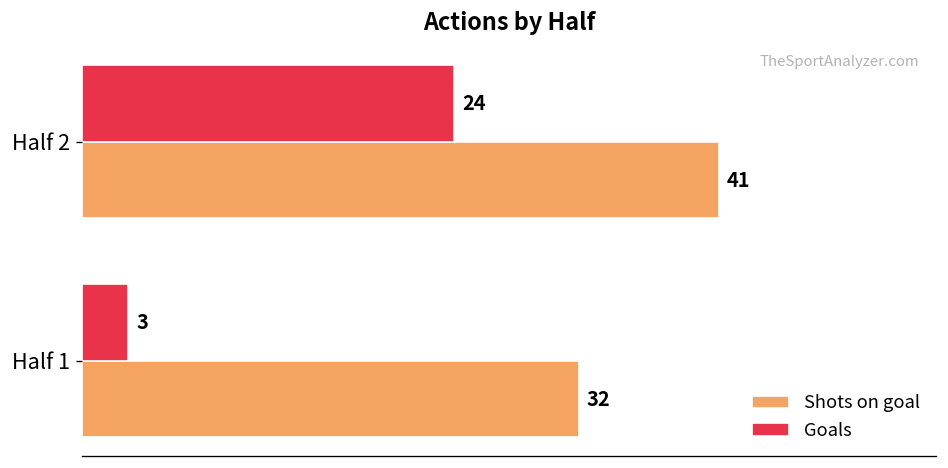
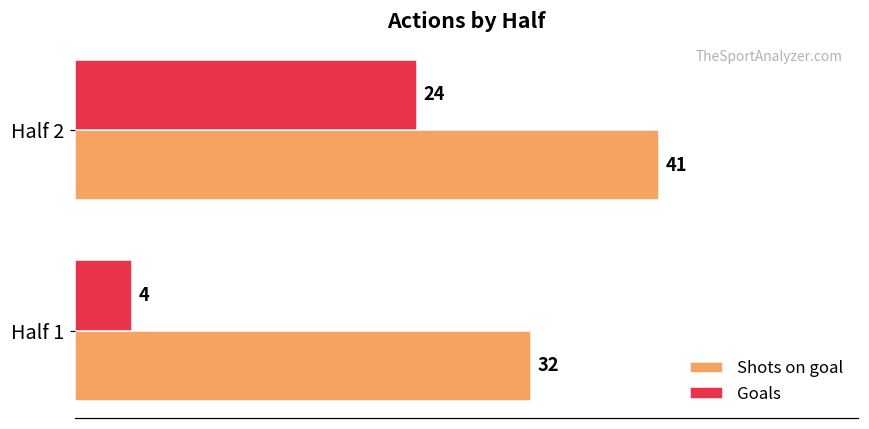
Goals, Half 1: 3 -> 4
